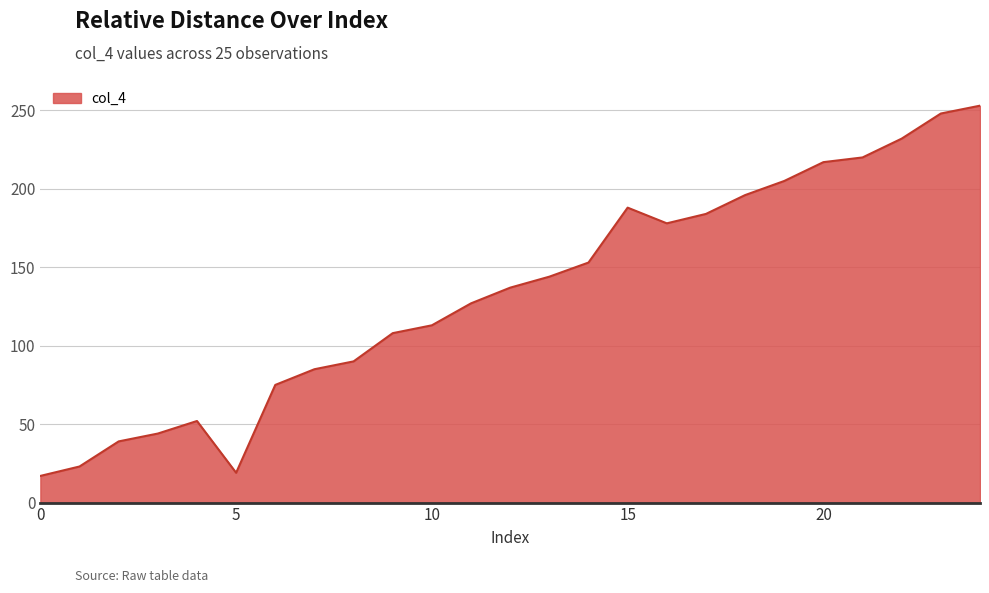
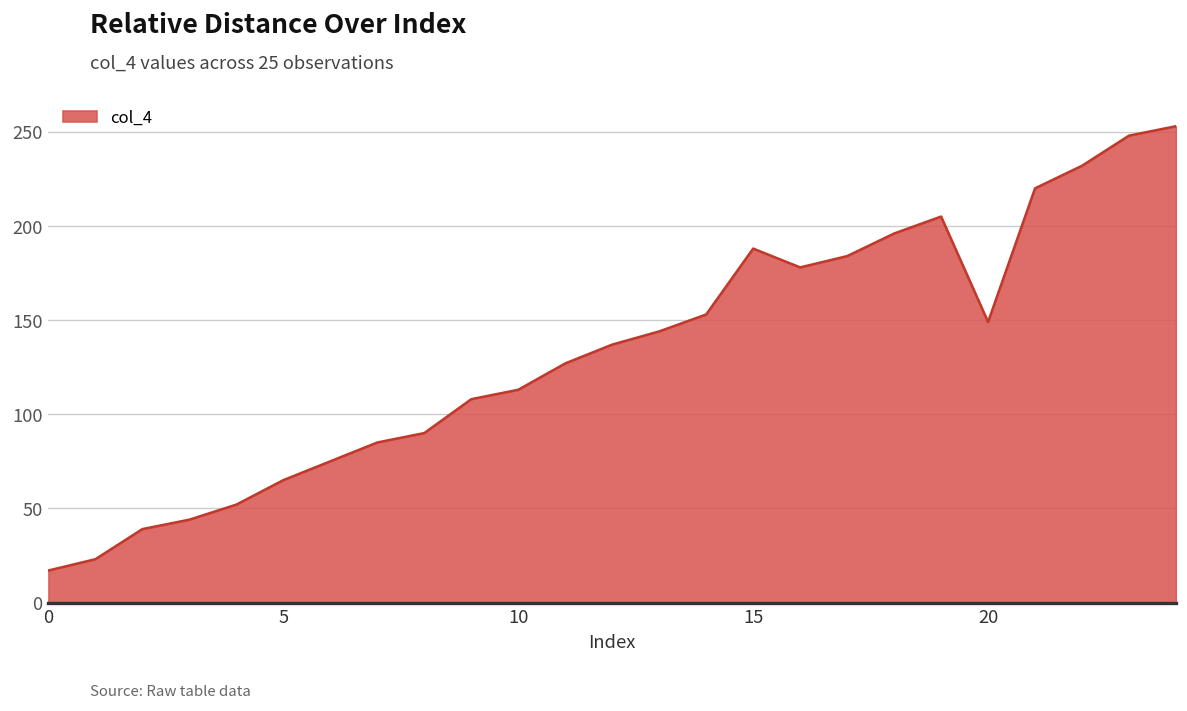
5: 19 -> 65
20: 217 -> 149
